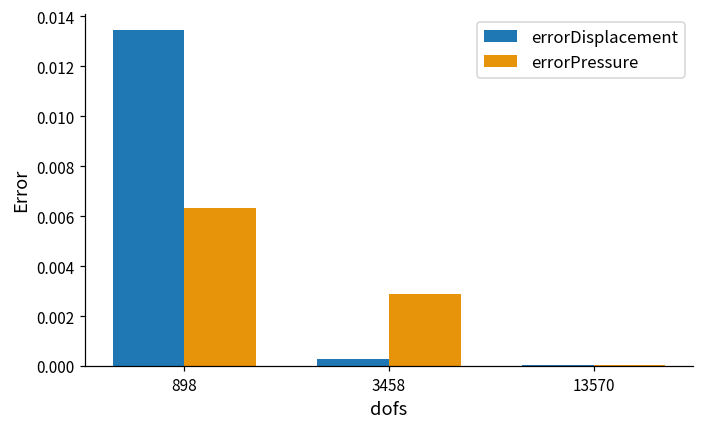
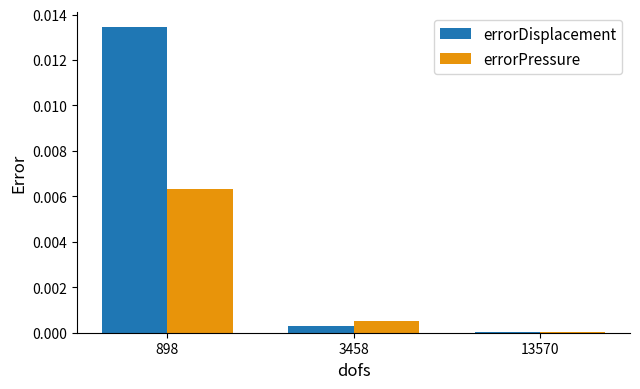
errorPressure, 3458: 0.0029 -> 0.0005
